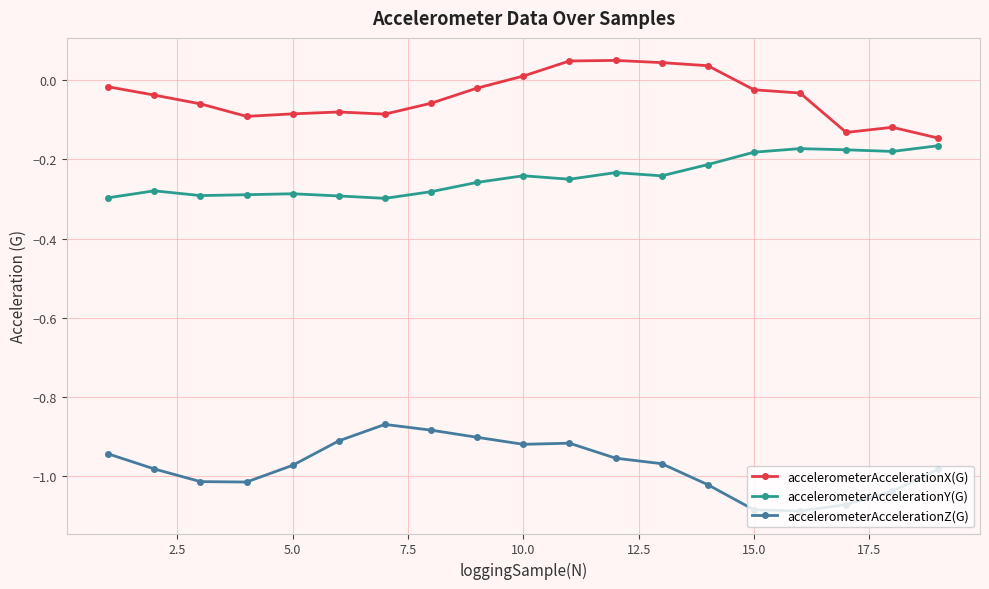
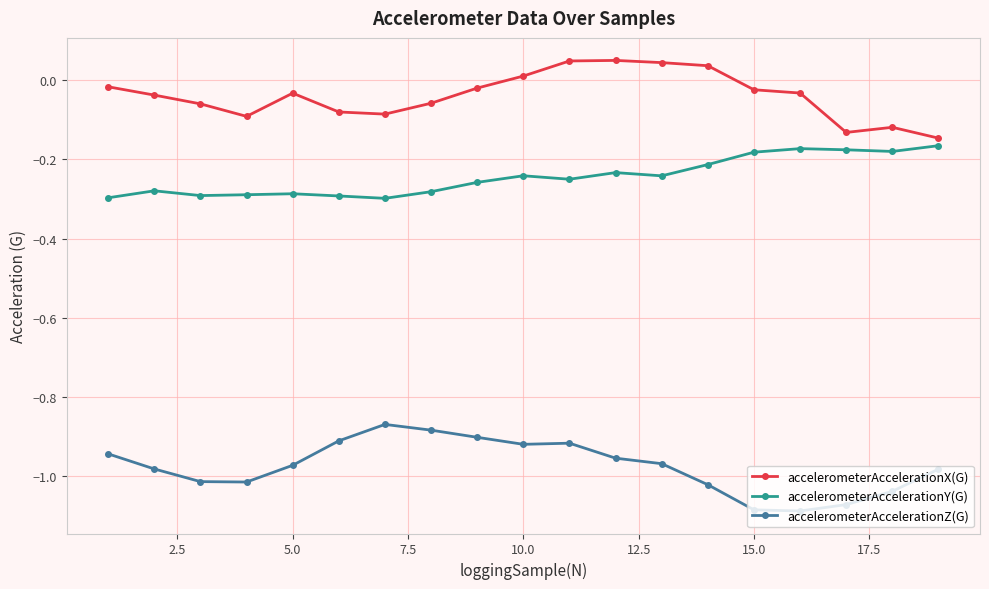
accelerometerAccelerationX(G), 5.0: -0.09 -> -0.03
